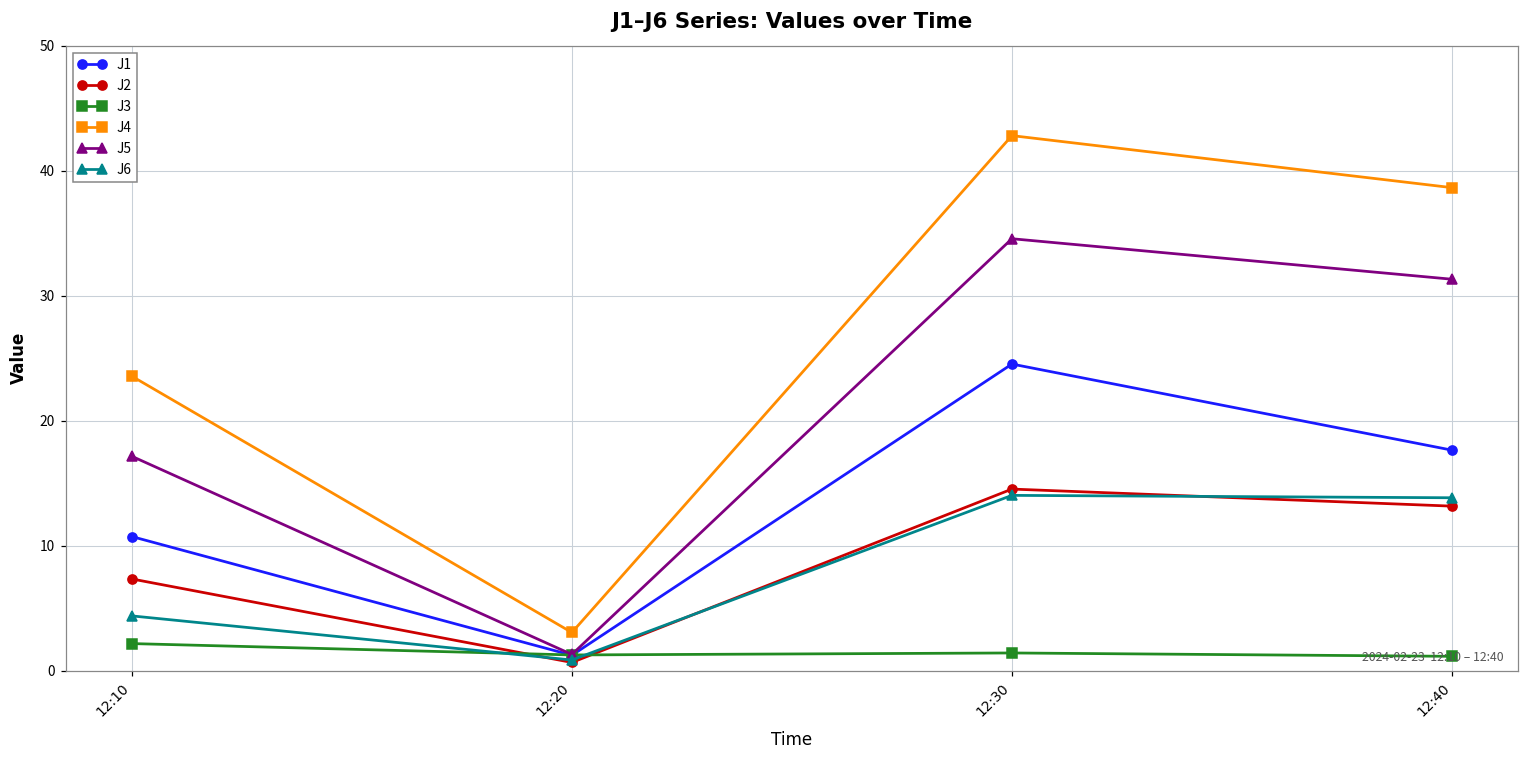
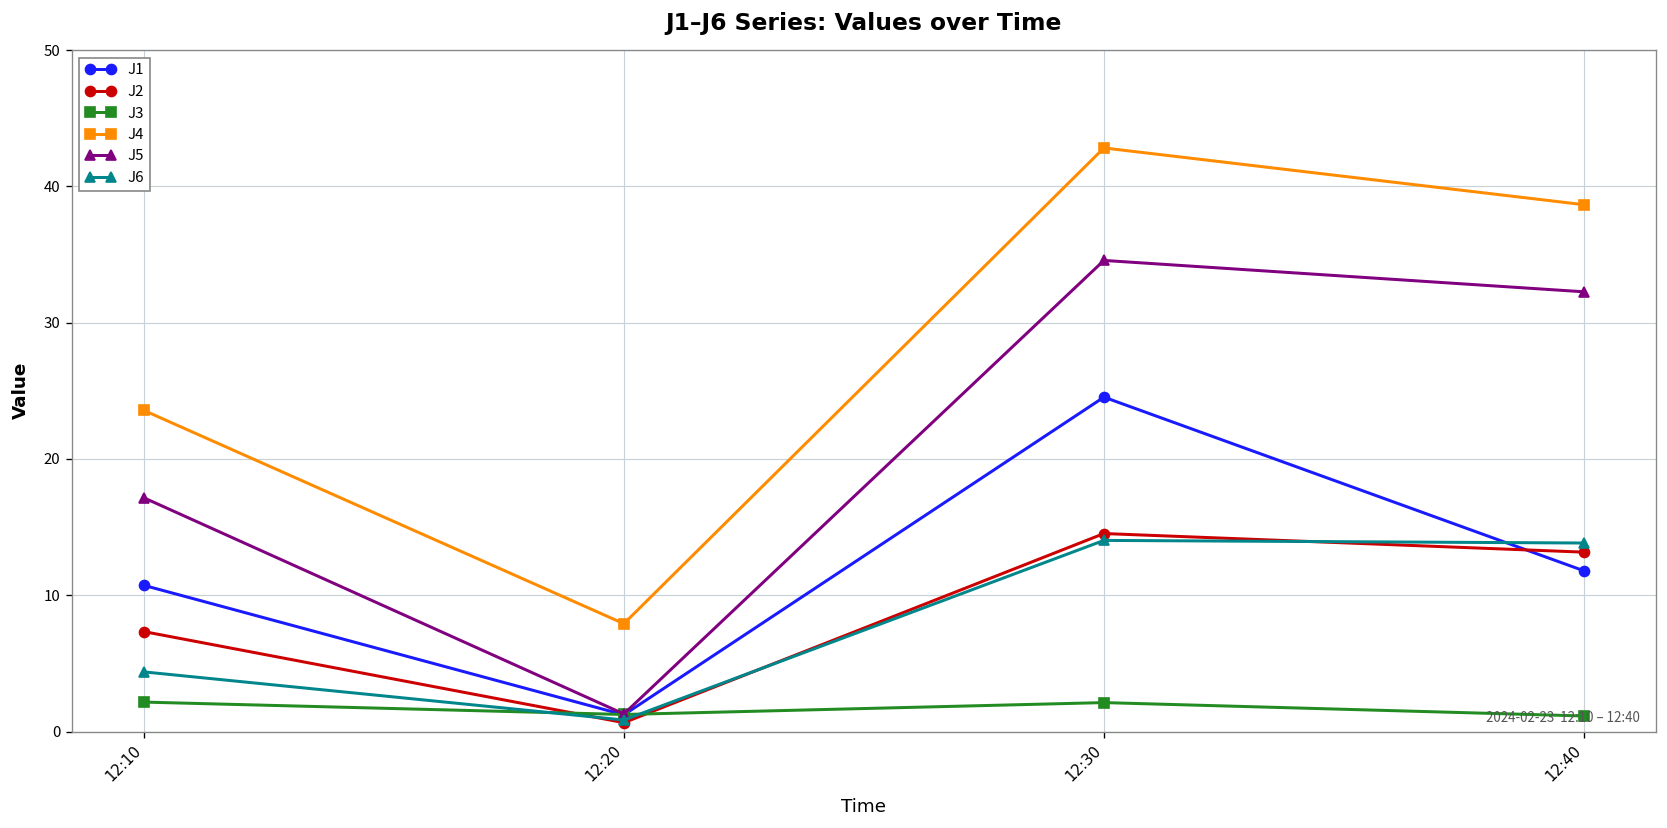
J4, 12:20: 3.0 -> 7.9
J3, 12:30: 1.4 -> 2.1
J1, 12:40: 17.6 -> 11.8
J5, 12:40: 31.3 -> 32.3
